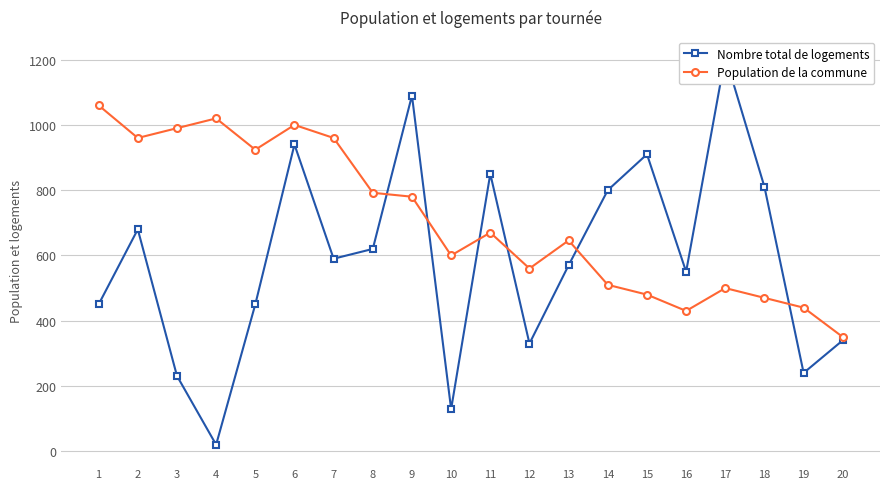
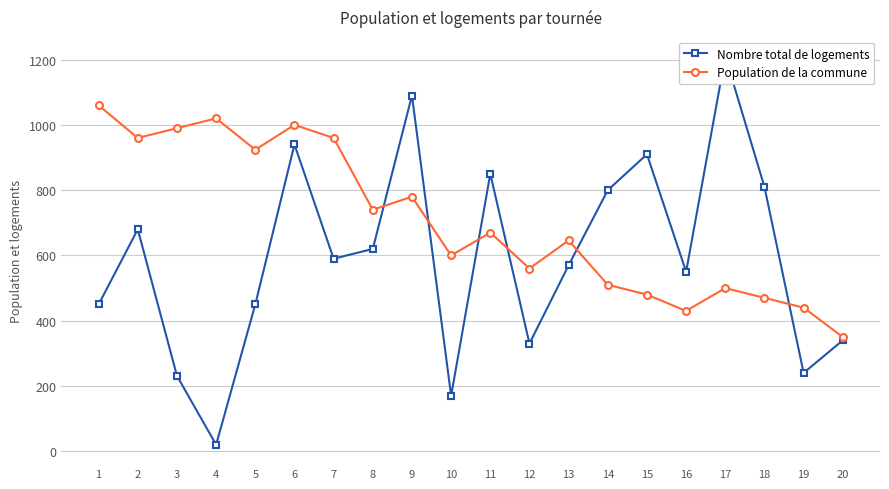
Population de la commune, 8: 790 -> 740
Nombre total de logements, 10: 130 -> 170
